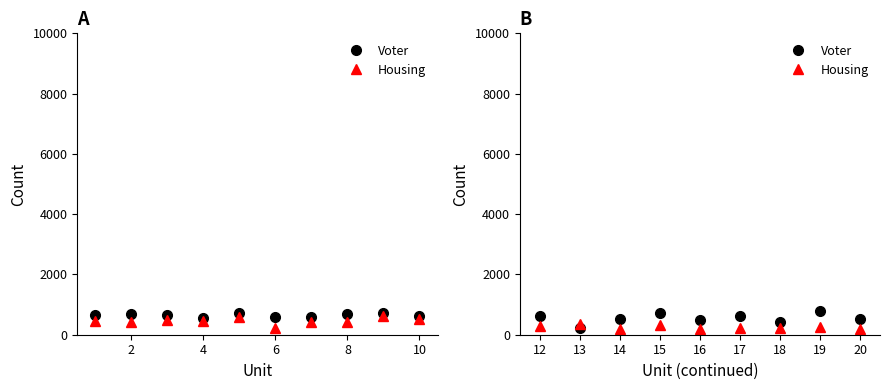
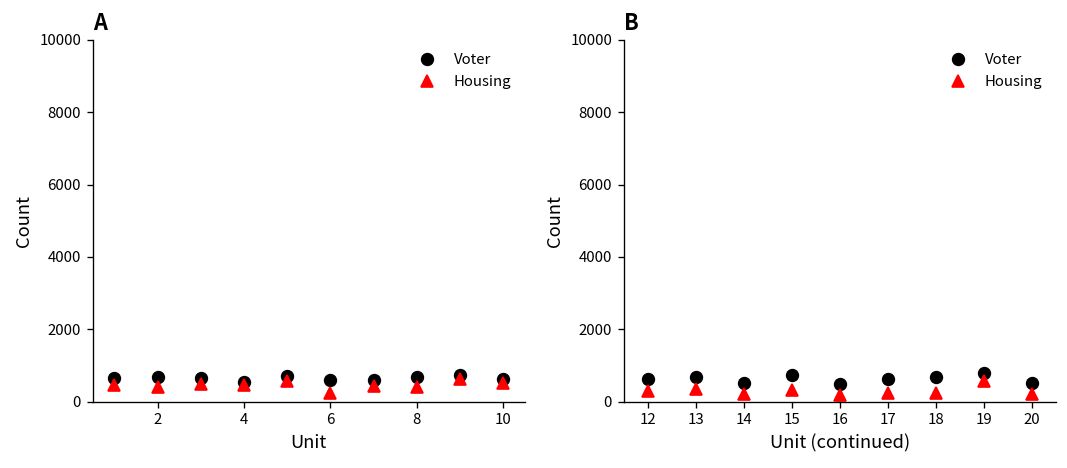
B, Voter, 13: 200 -> 700
B, Voter, 18: 400 -> 700
B, Housing, 19: 300 -> 600
